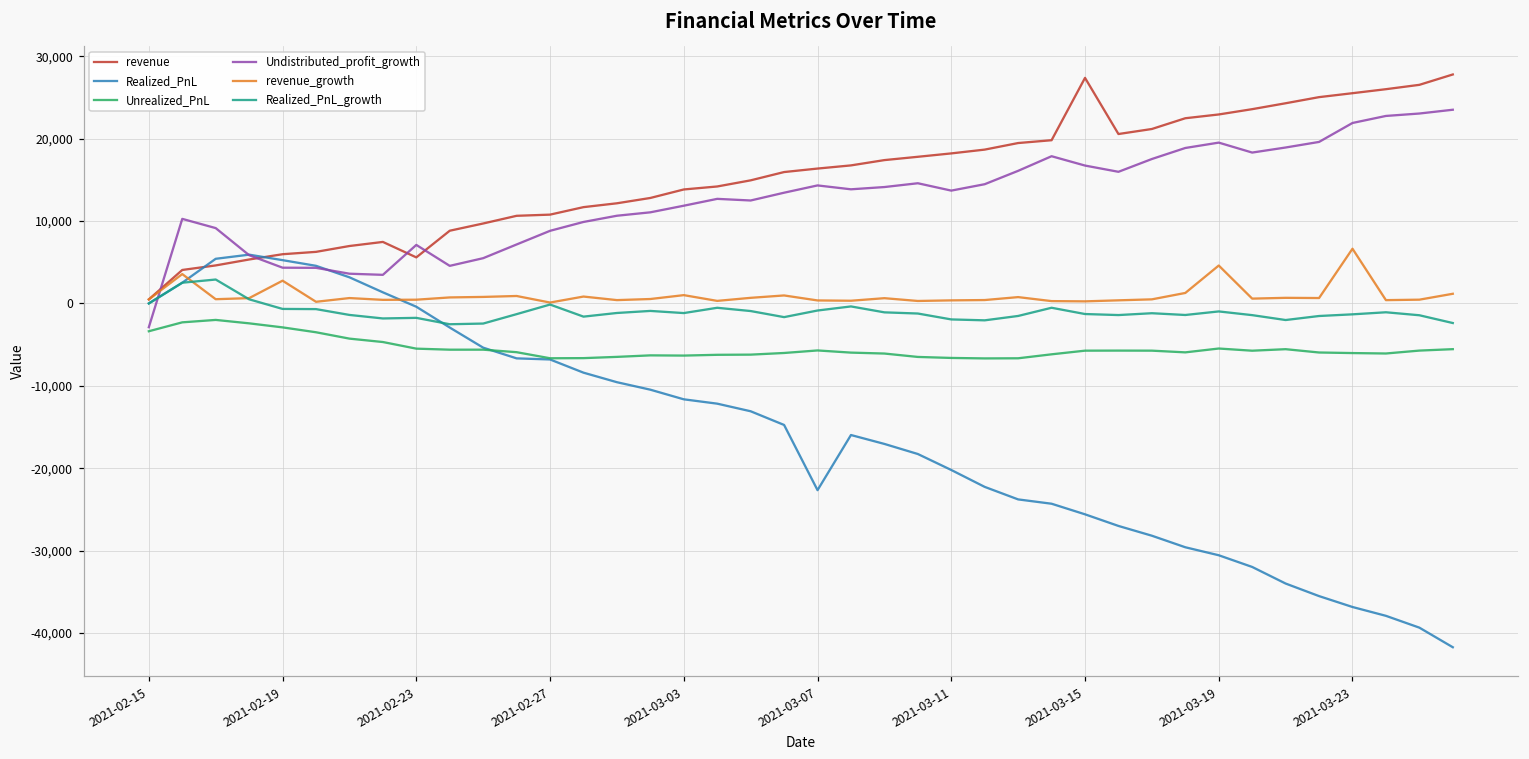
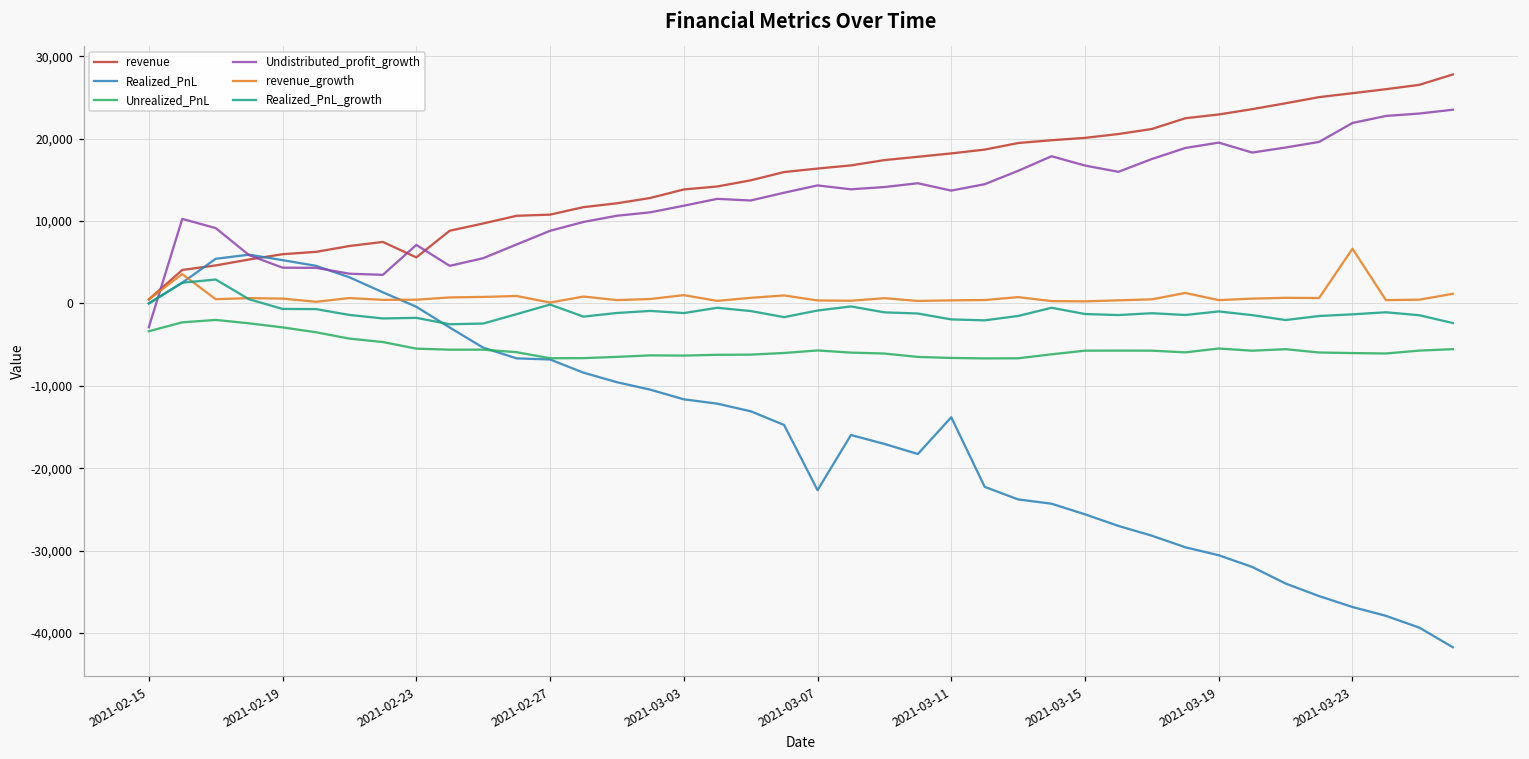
revenue_growth, 2021-02-19: 3,000 -> 1,000
Realized_PnL, 2021-03-11: -20,000 -> -14,000
revenue, 2021-03-15: 27,000 -> 20,000
revenue_growth, 2021-03-19: 5,000 -> 0
